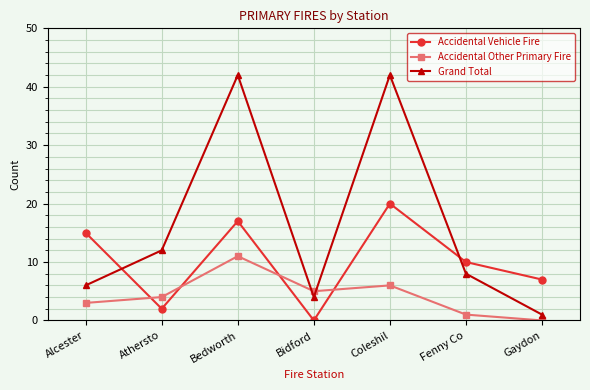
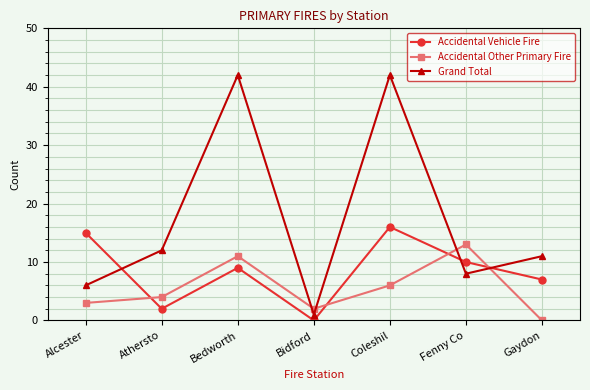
Accidental Vehicle Fire, Bedworth: 17 -> 9
Accidental Other Primary Fire, Bidford: 5 -> 2
Grand Total, Bidford: 4 -> 1
Accidental Vehicle Fire, Coleshil: 20 -> 16
Accidental Other Primary Fire, Fenny Co: 1 -> 13
Grand Total, Gaydon: 1 -> 11
